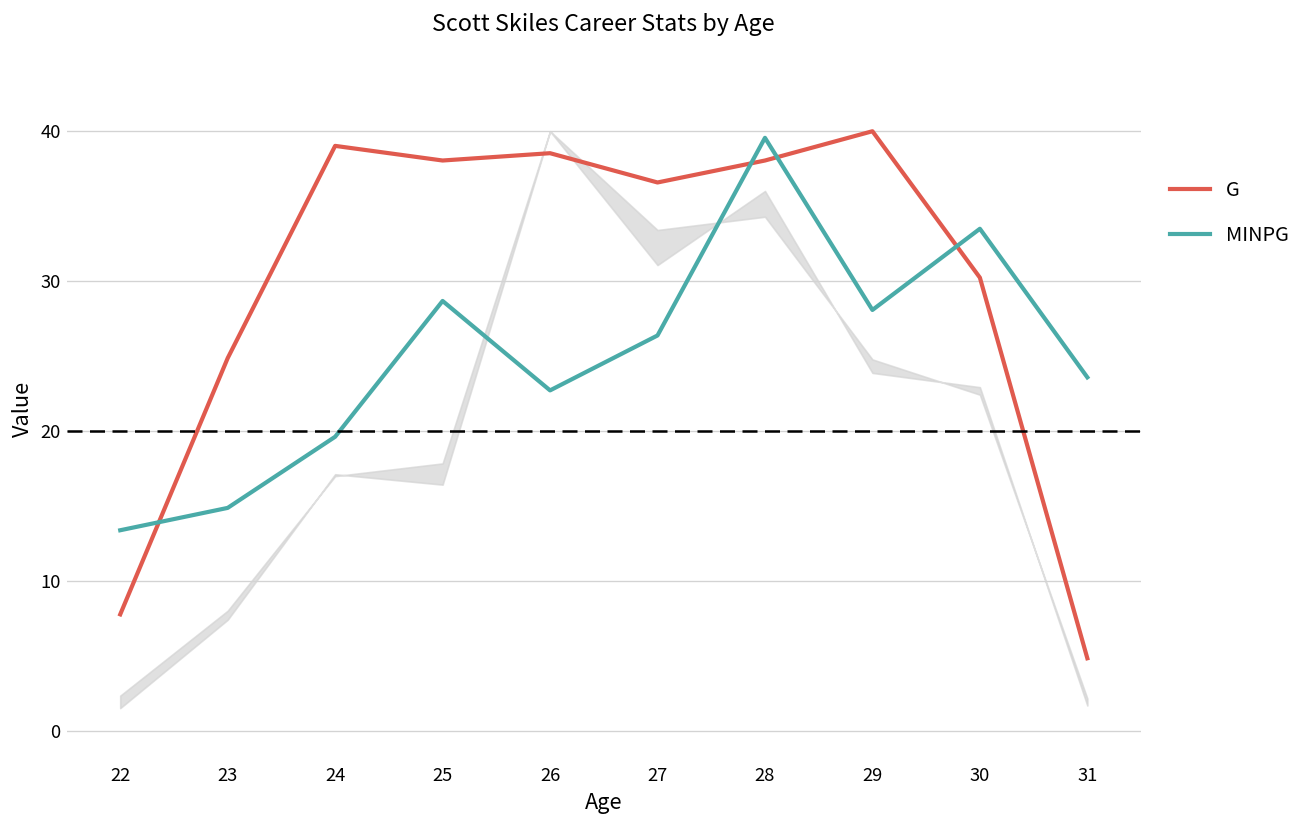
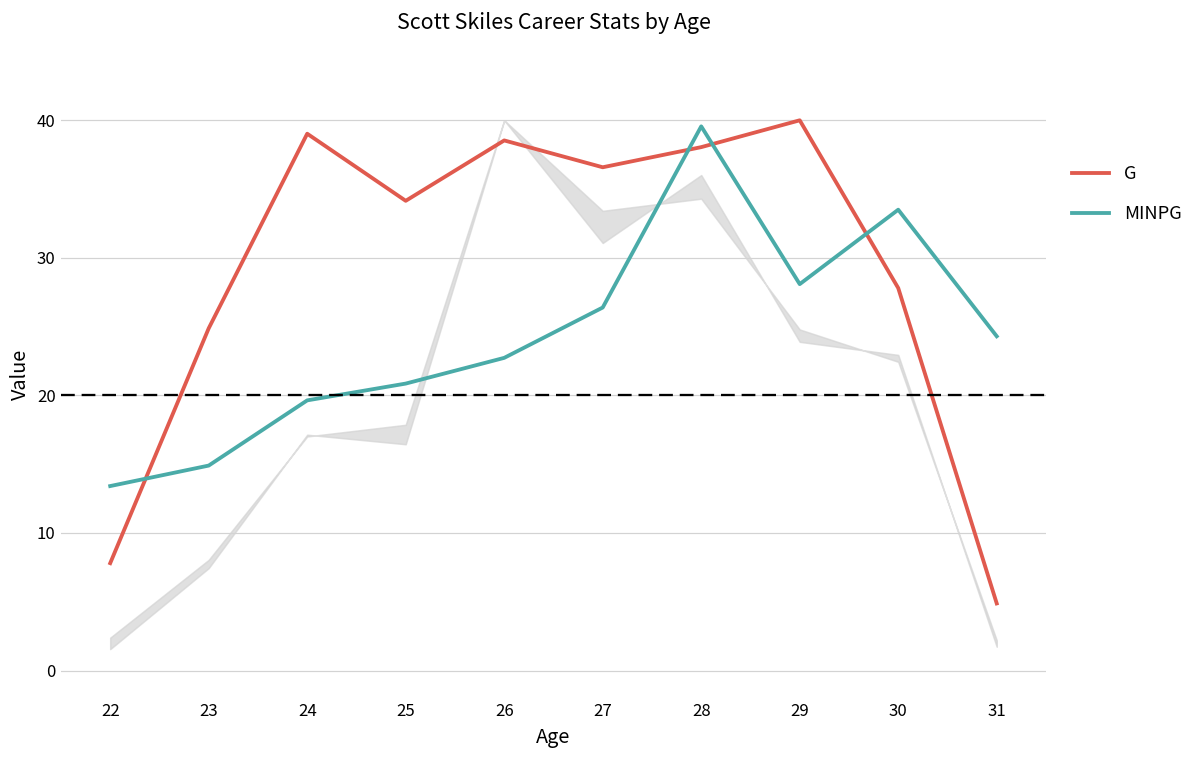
G, 25: 38.0 -> 34.1
MINPG, 25: 28.7 -> 20.9
G, 30: 30.2 -> 27.8
MINPG, 31: 23.6 -> 24.3
